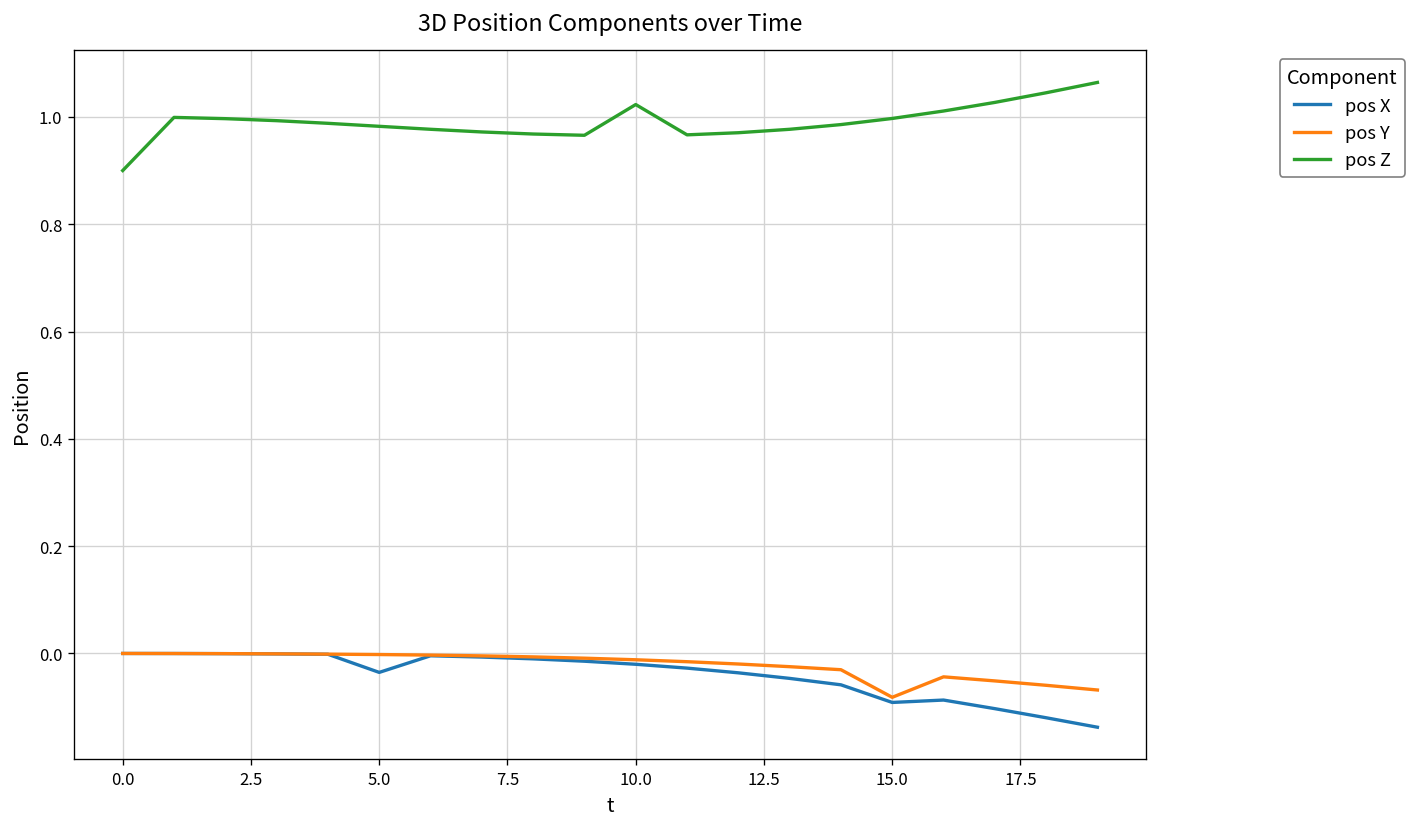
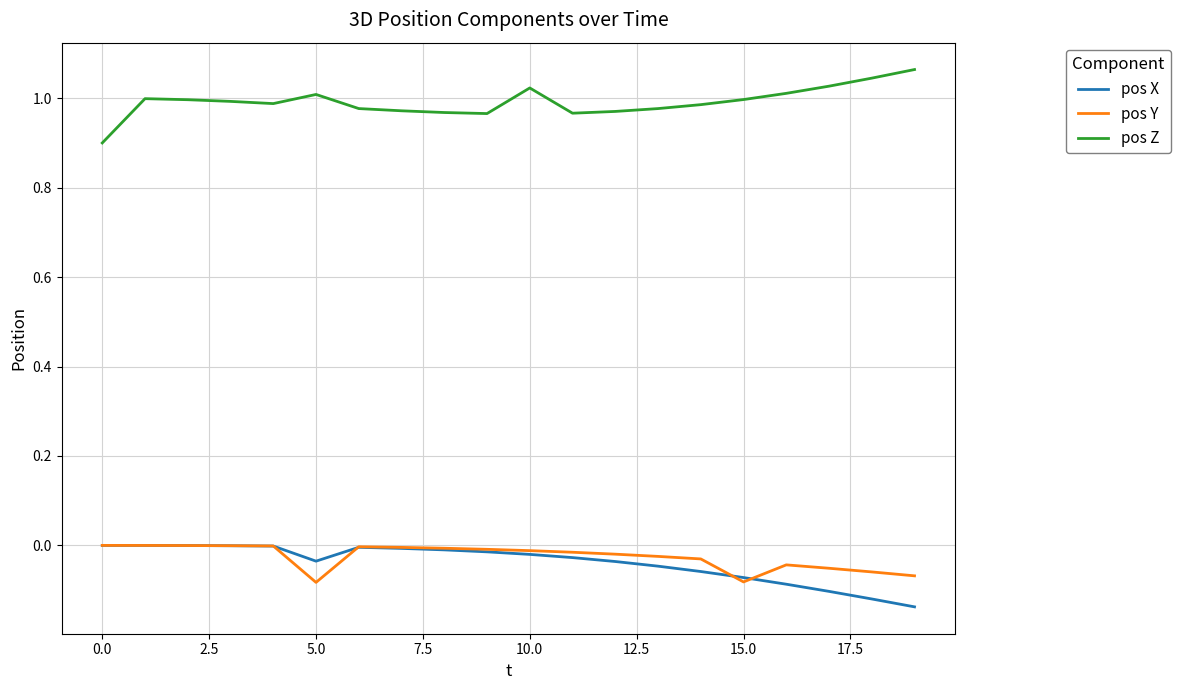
pos Y, 5.0: 0.00 -> -0.08
pos Z, 5.0: 0.98 -> 1.01
pos X, 15.0: -0.09 -> -0.07
